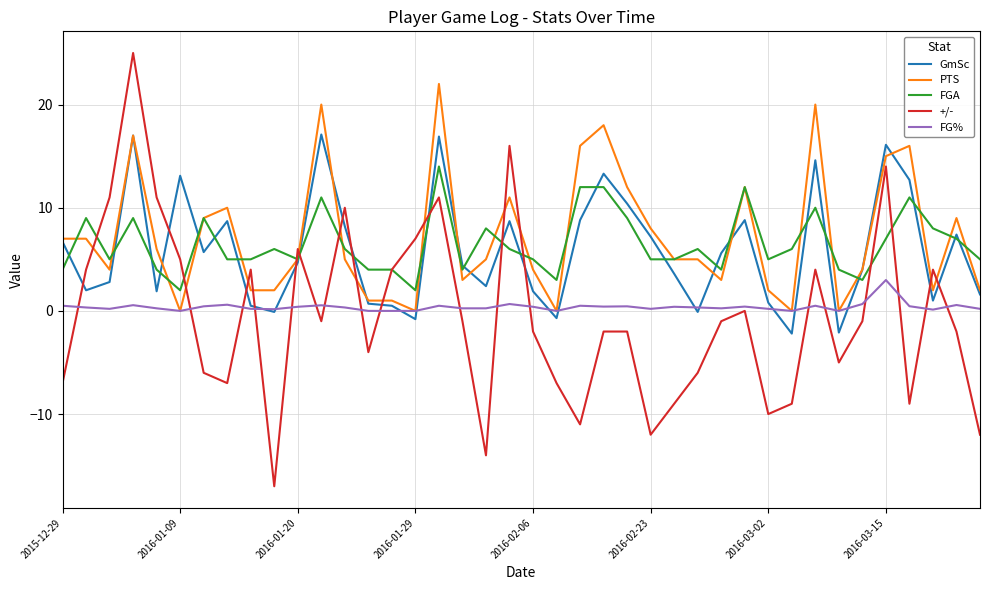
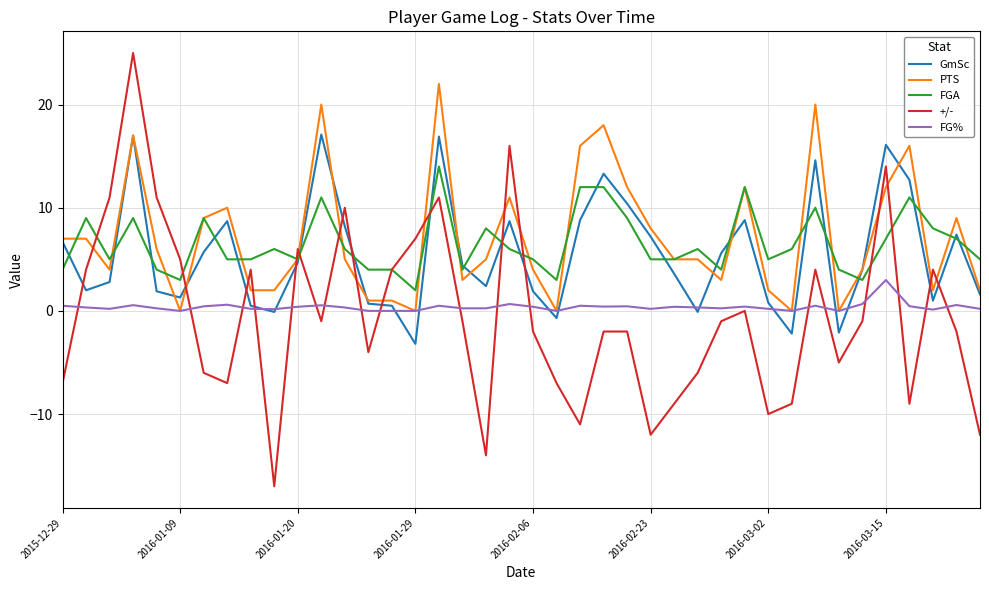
GmSc, 2016-01-09: 13.1 -> 1.3
FGA, 2016-01-09: 2 -> 3
GmSc, 2016-01-29: -0.8 -> -3.2
PTS, 2016-03-15: 15 -> 12
